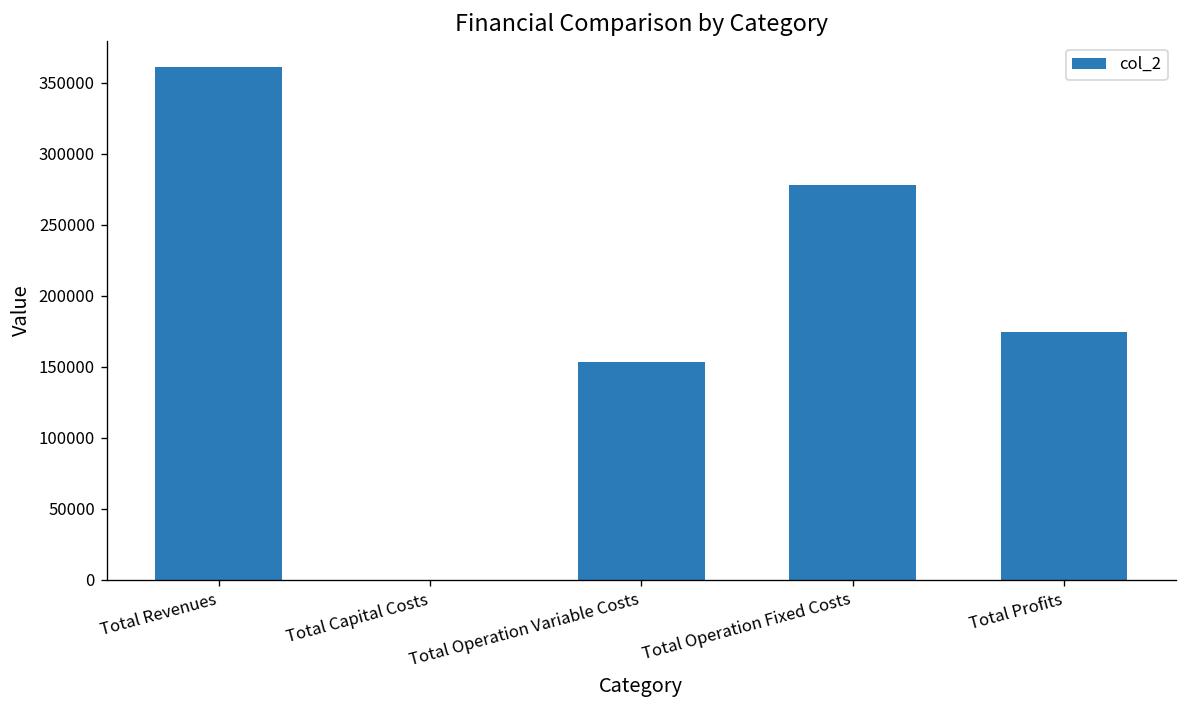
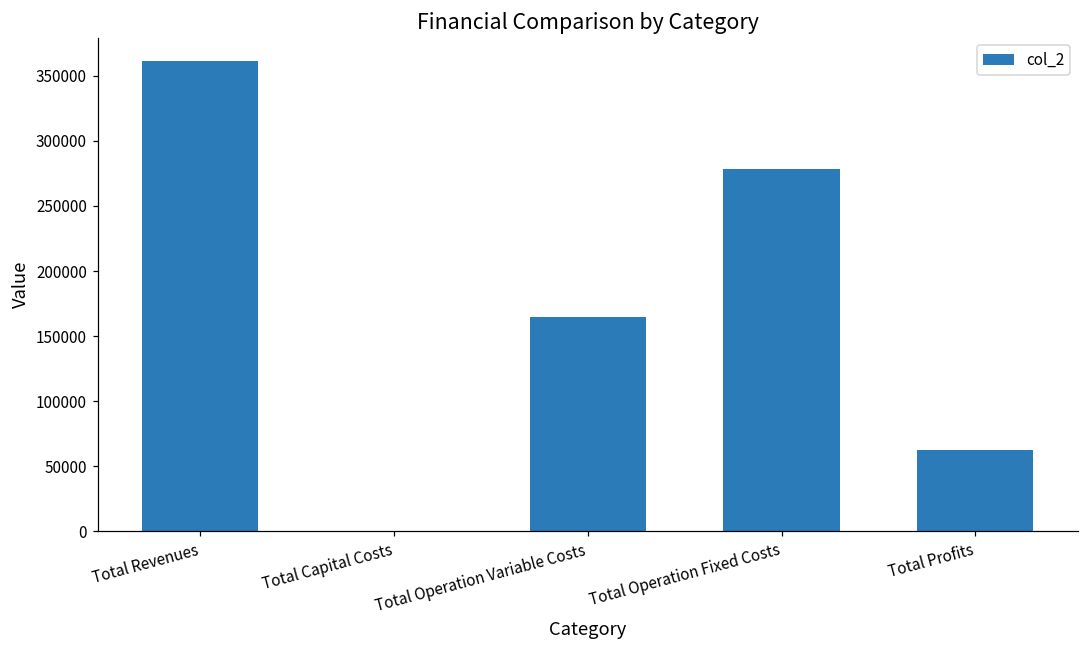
Total Operation Variable Costs: 153000 -> 165000
Total Profits: 174000 -> 63000
